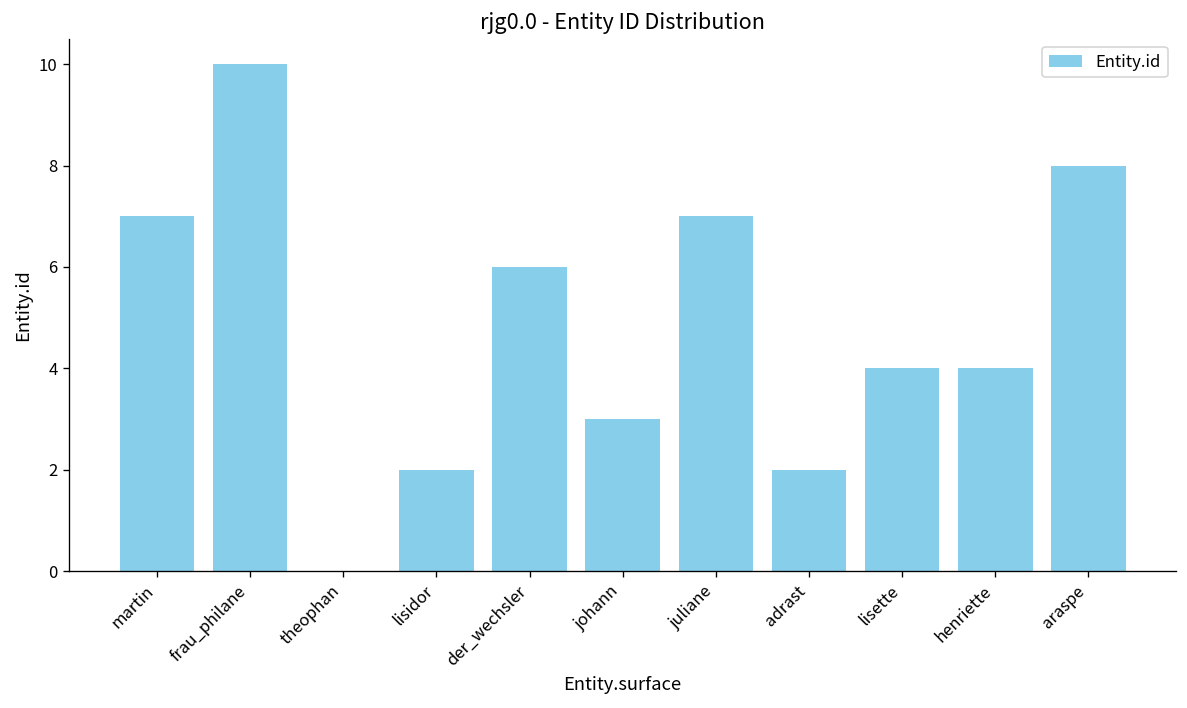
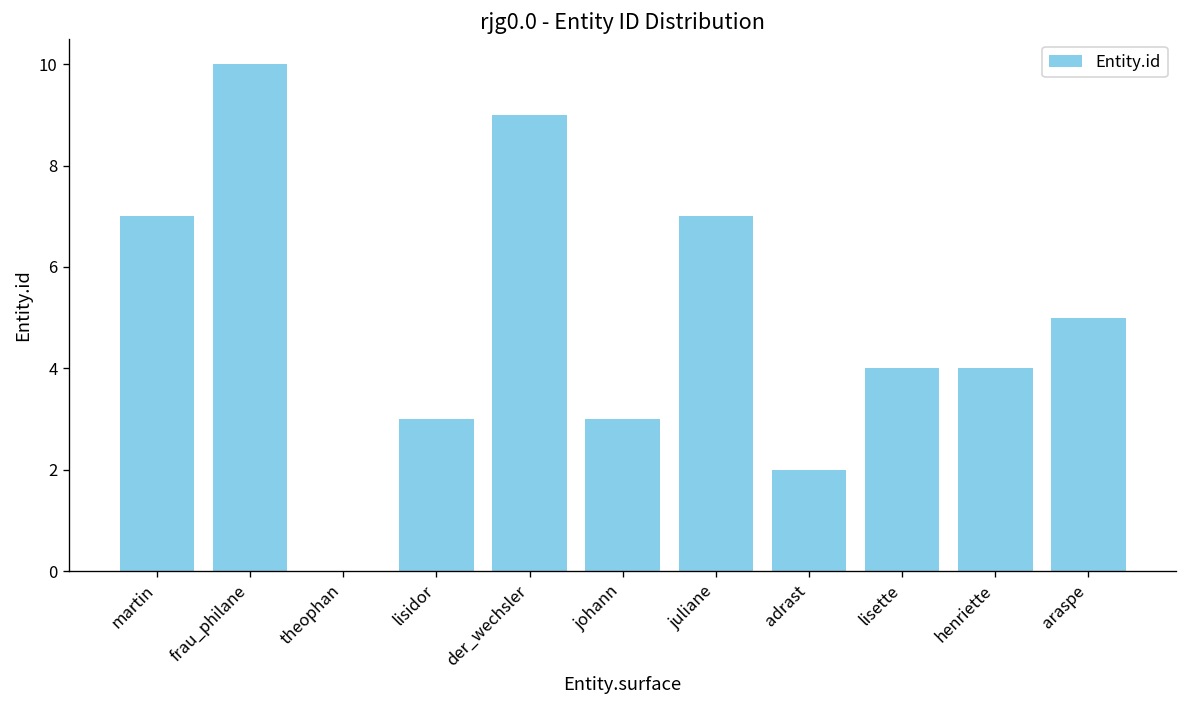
lisidor: 2 -> 3
der_wechsler: 6 -> 9
araspe: 8 -> 5
